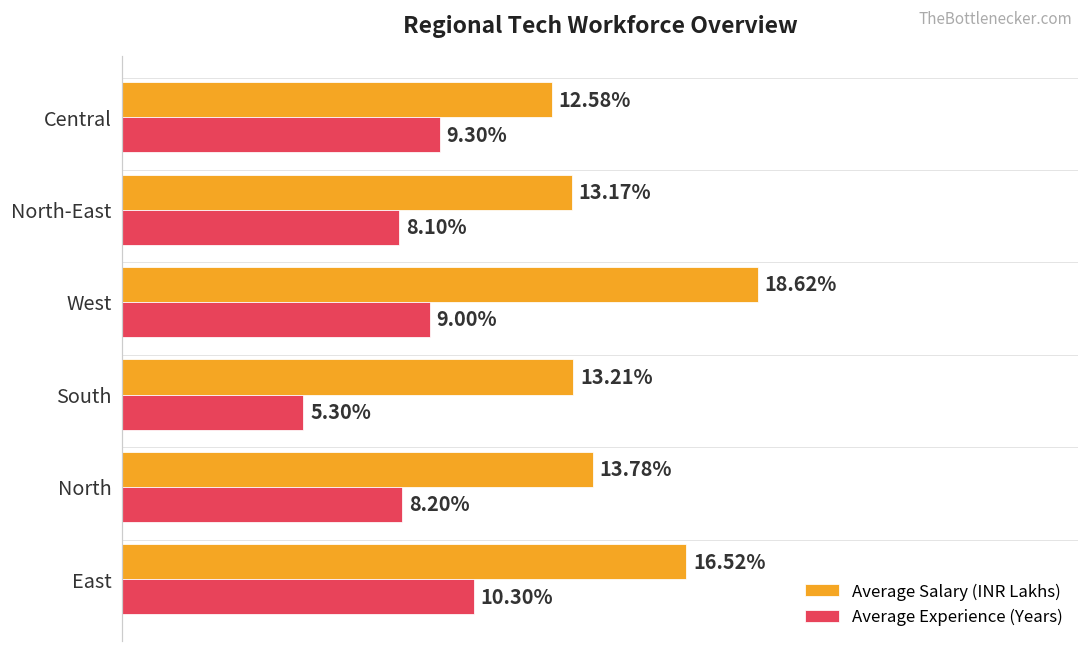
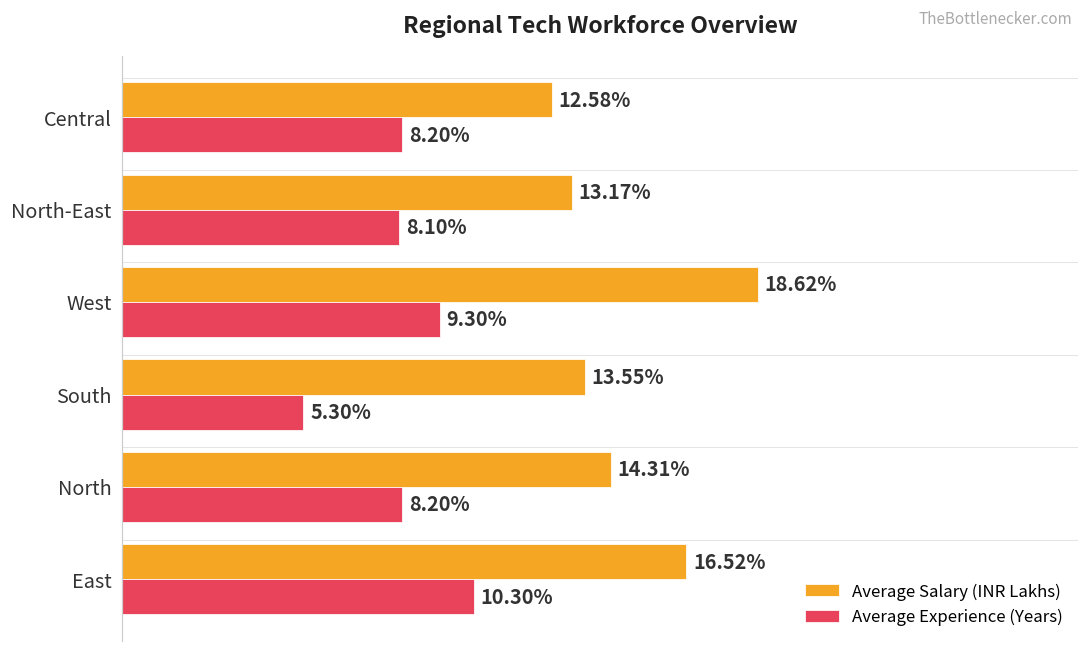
Average Experience (Years), Central: 9.30% -> 8.20%
Average Experience (Years), West: 9.00% -> 9.30%
Average Salary (INR Lakhs), South: 13.21% -> 13.55%
Average Salary (INR Lakhs), North: 13.78% -> 14.31%
